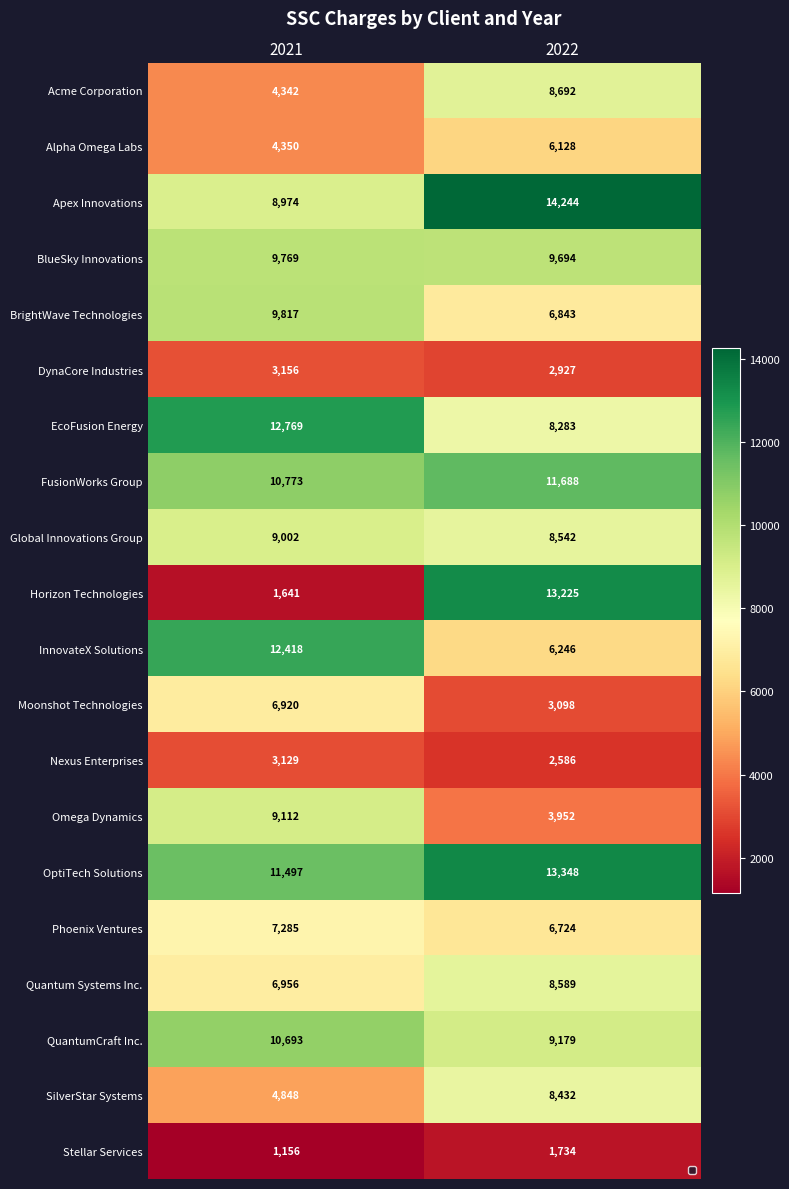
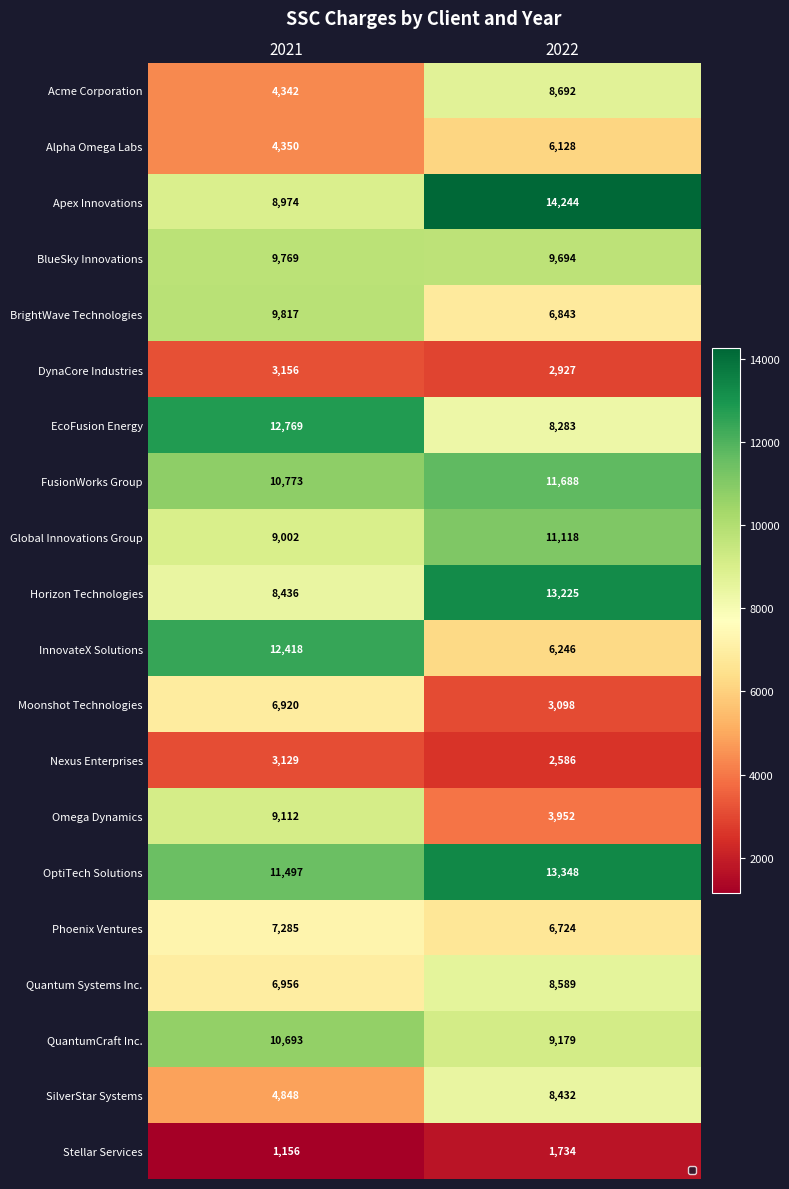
Global Innovations Group, 2022: 8,542 -> 11,118
Horizon Technologies, 2021: 1,641 -> 8,436
